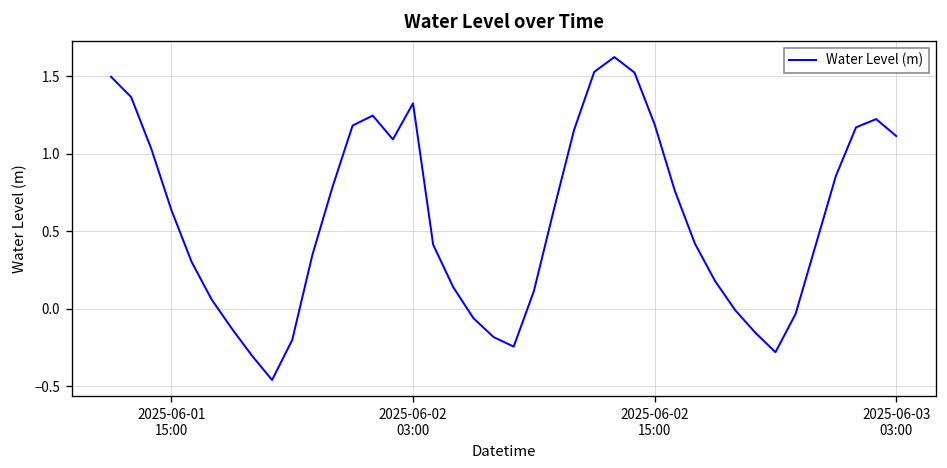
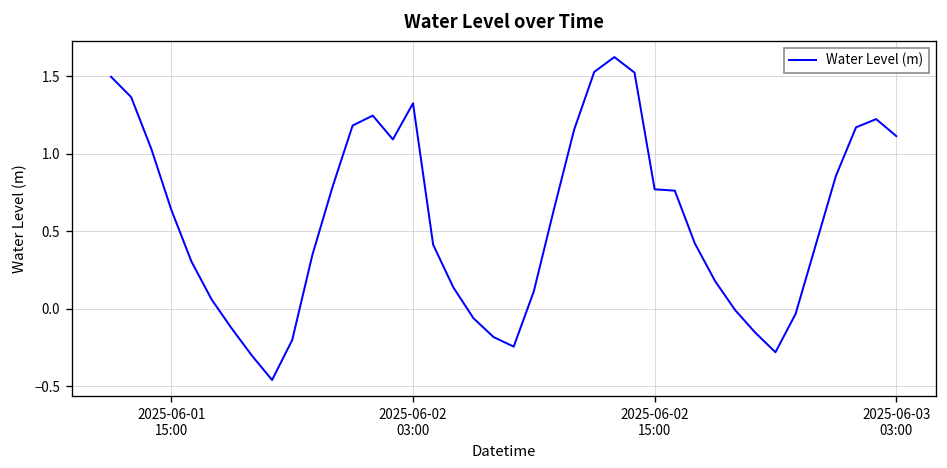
2025-06-02 15:00: 1.19 -> 0.77
